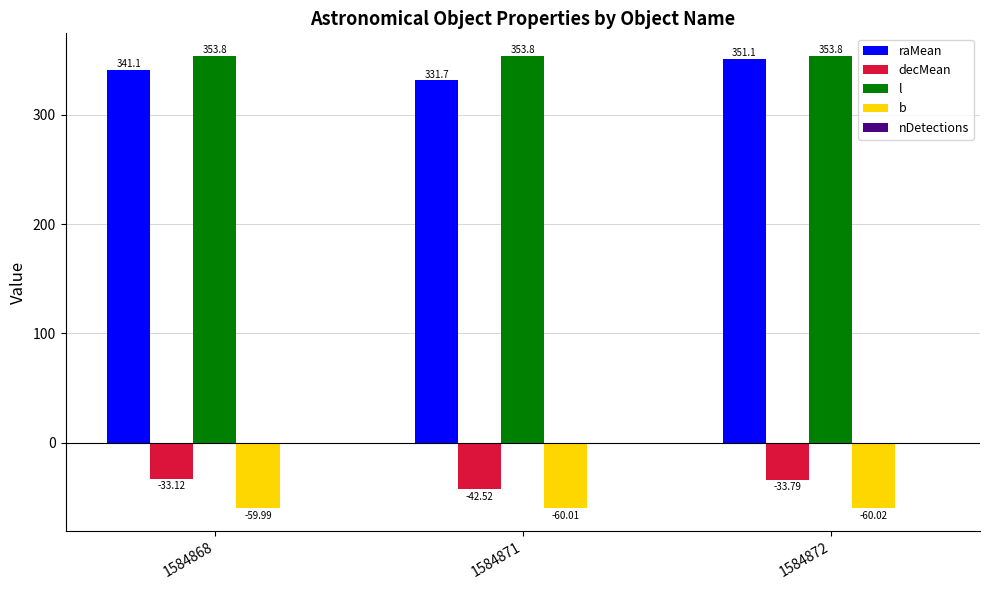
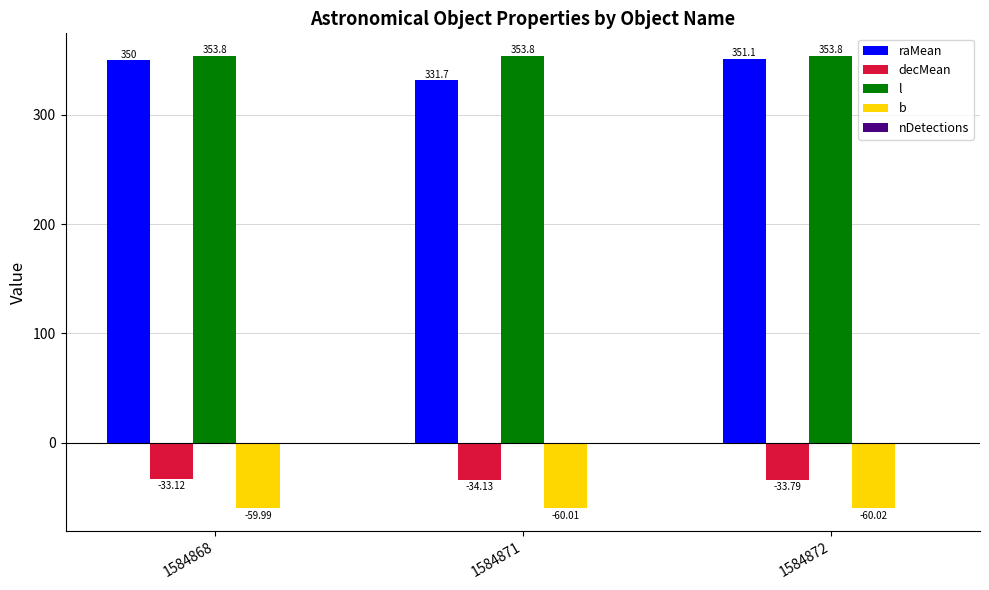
raMean, 1584868: 341.1 -> 350
decMean, 1584871: -42.52 -> -34.13
